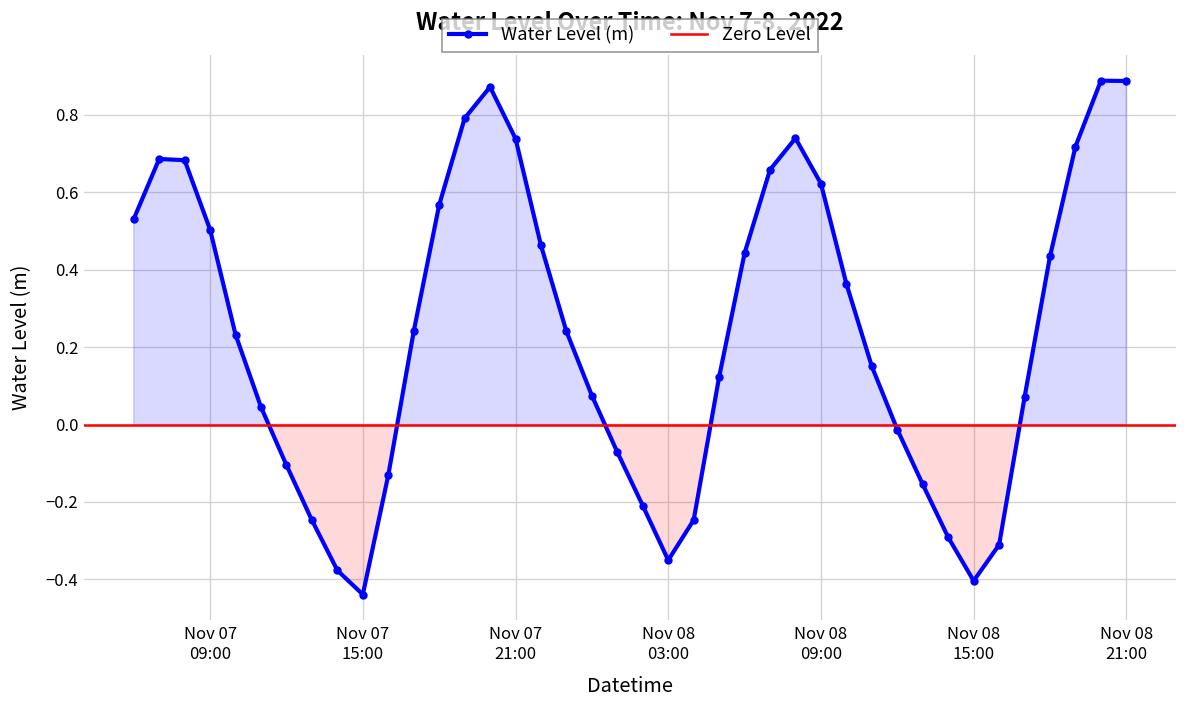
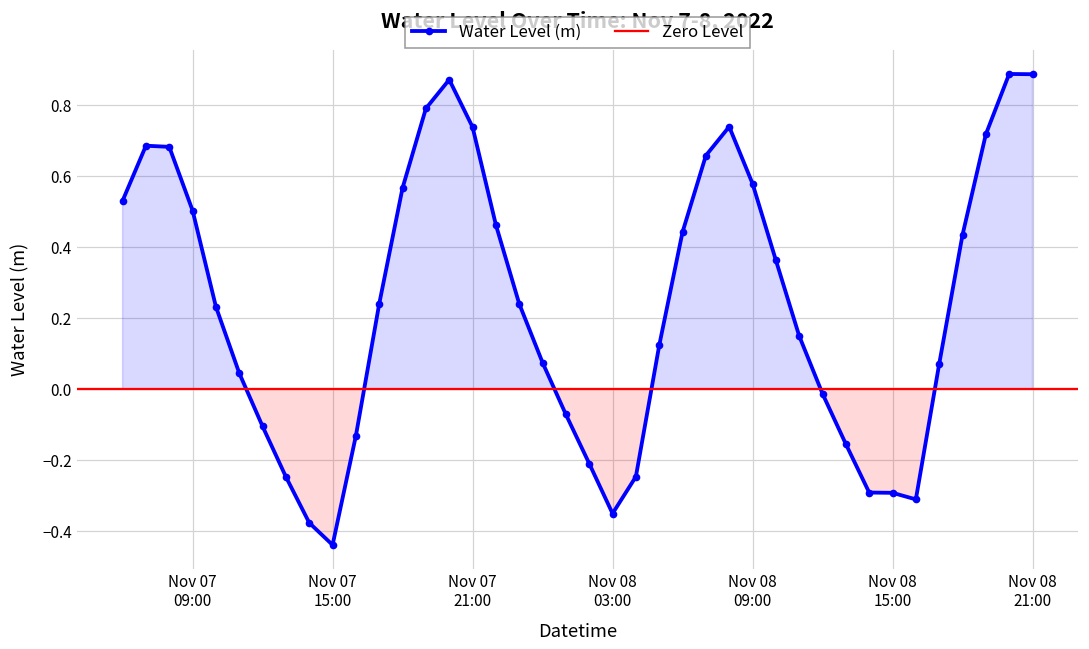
Nov 08 09:00: 0.62 -> 0.58
Nov 08 15:00: -0.40 -> -0.29
